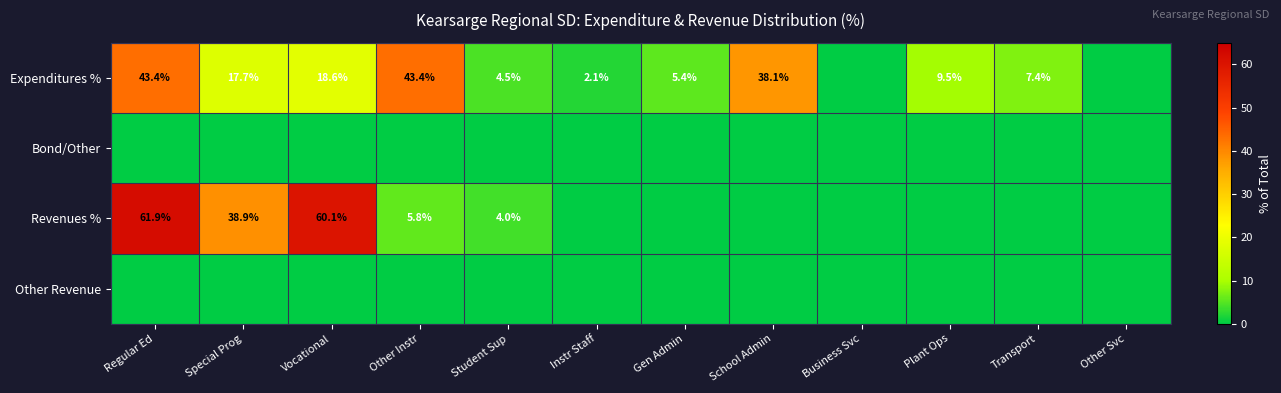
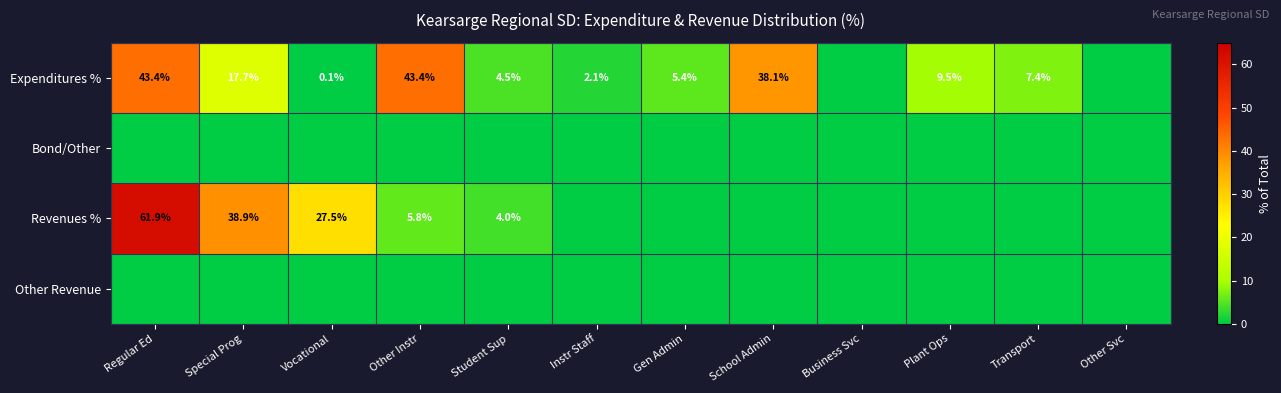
Expenditures %, Vocational: 18.6% -> 0.1%
Revenues %, Vocational: 60.1% -> 27.5%
